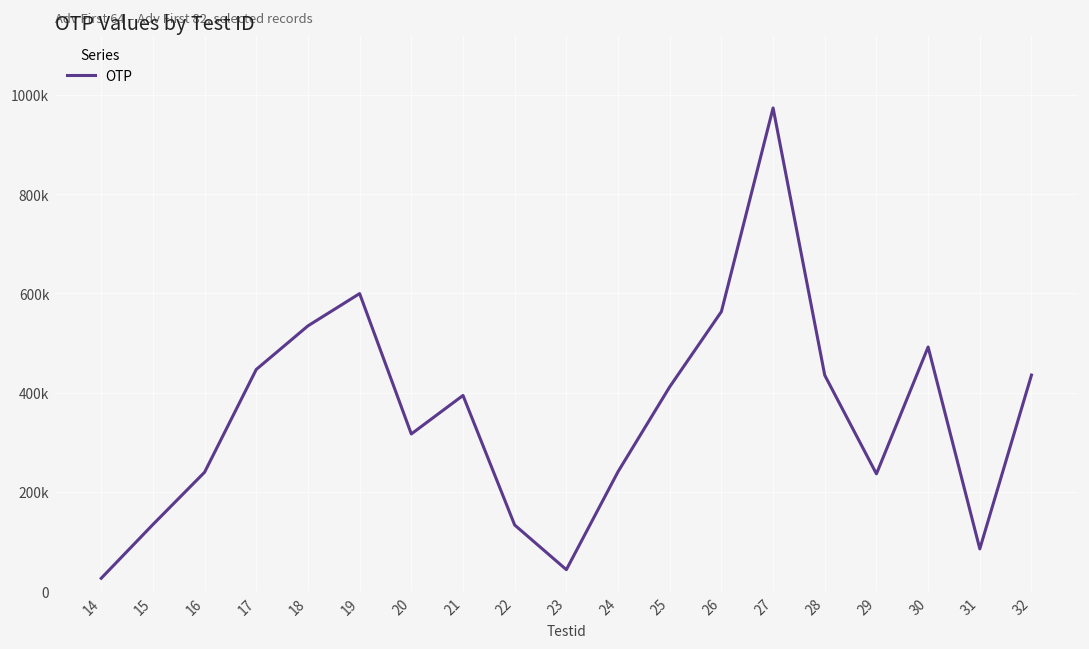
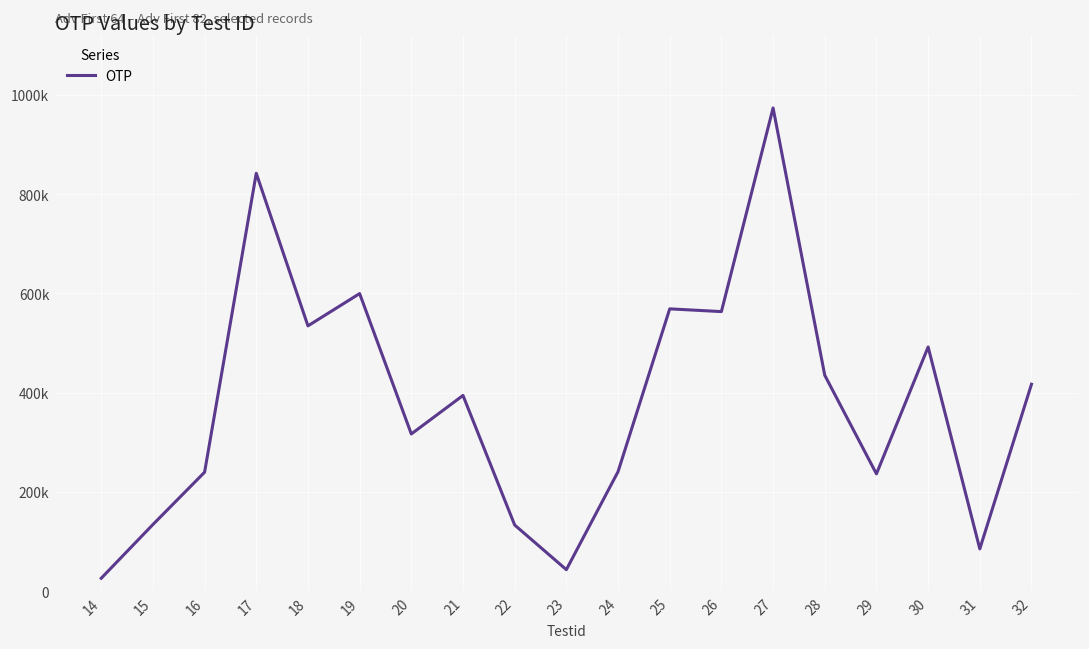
17: 450000 -> 840000
25: 410000 -> 570000
32: 440000 -> 420000
